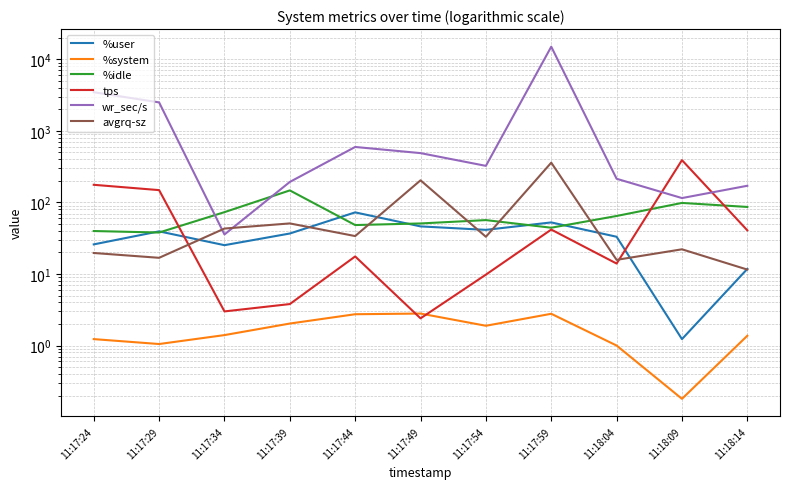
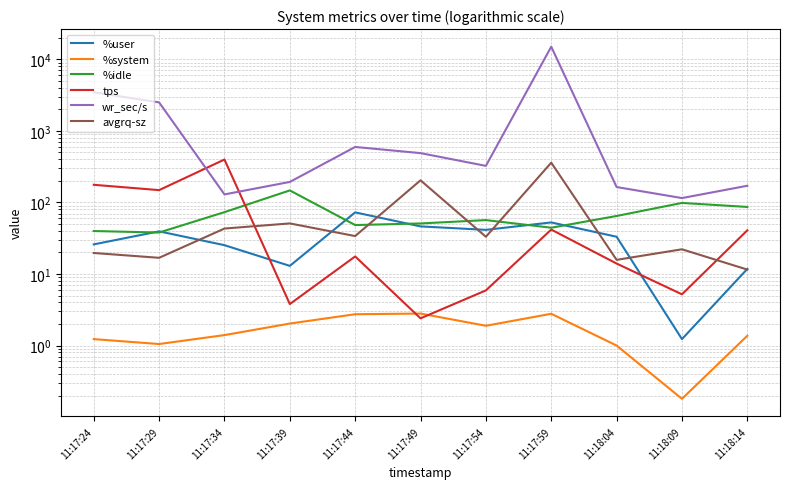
tps, 11:17:34: 3.0 -> 400
wr_sec/s, 11:17:34: 40 -> 130
%user, 11:17:39: 40 -> 13
tps, 11:17:54: 10 -> 6
wr_sec/s, 11:18:04: 210 -> 160
tps, 11:18:09: 400 -> 5
